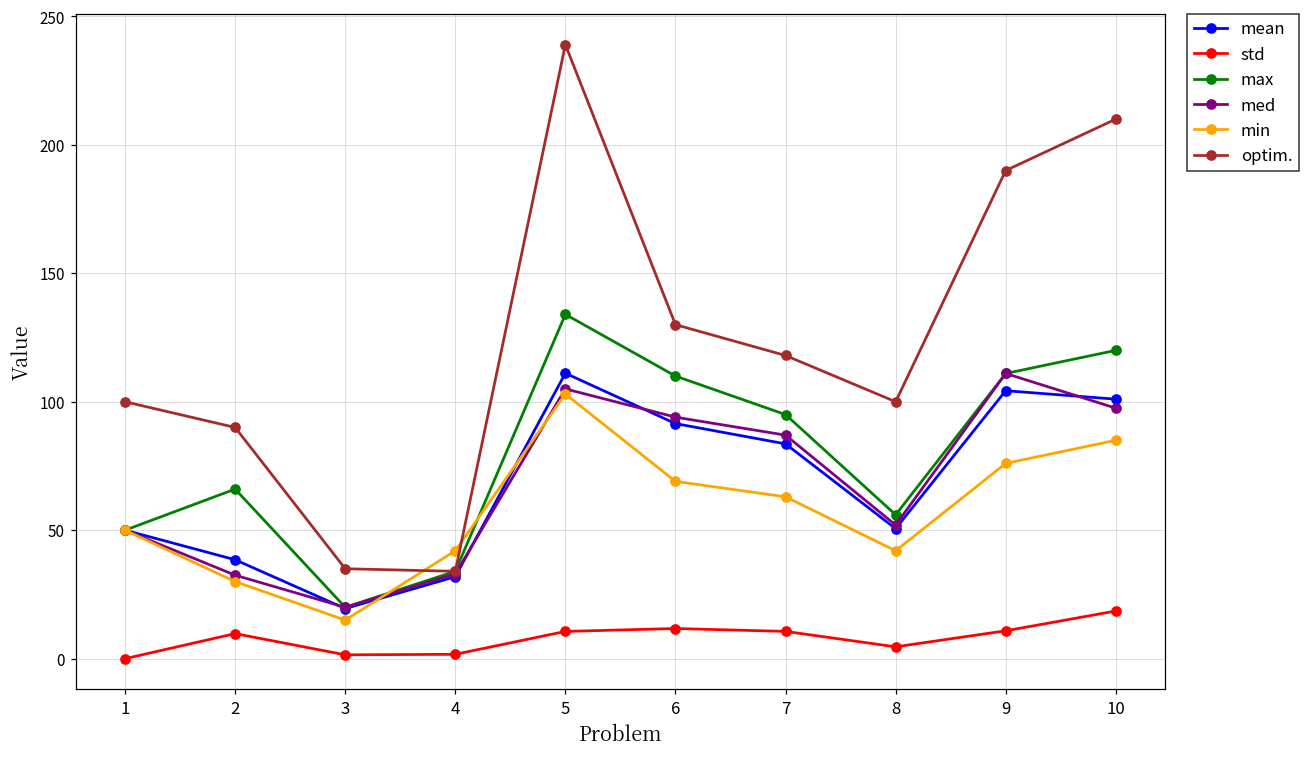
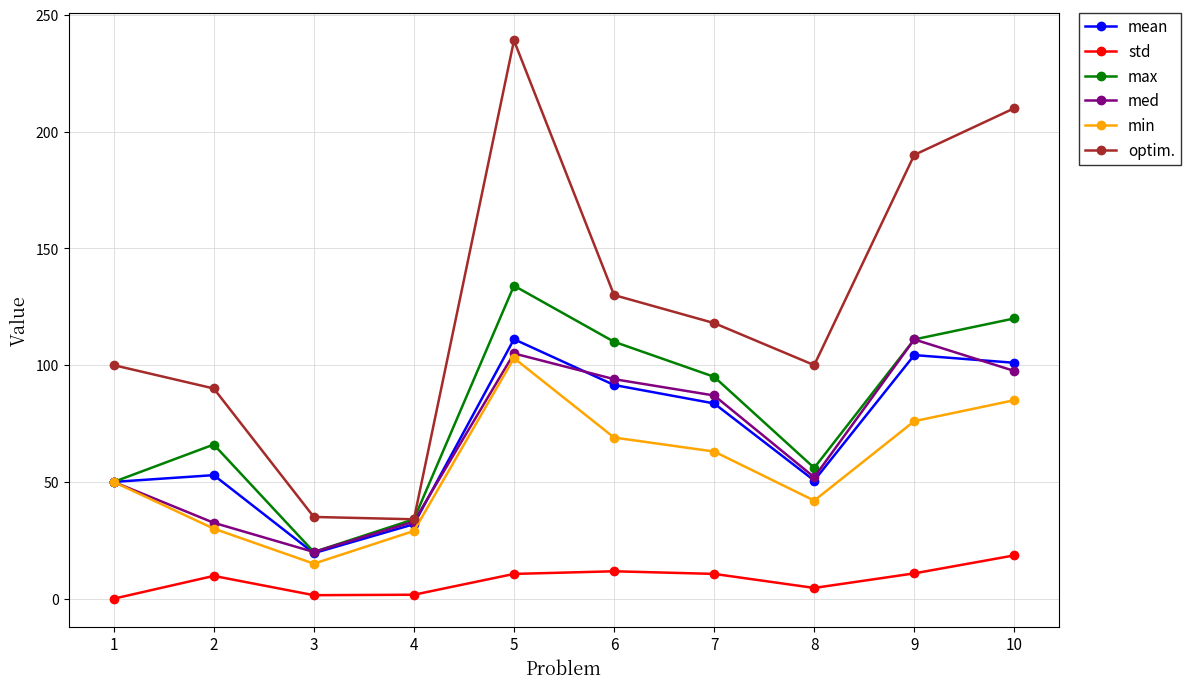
mean, 2: 39 -> 53
min, 4: 42 -> 29
